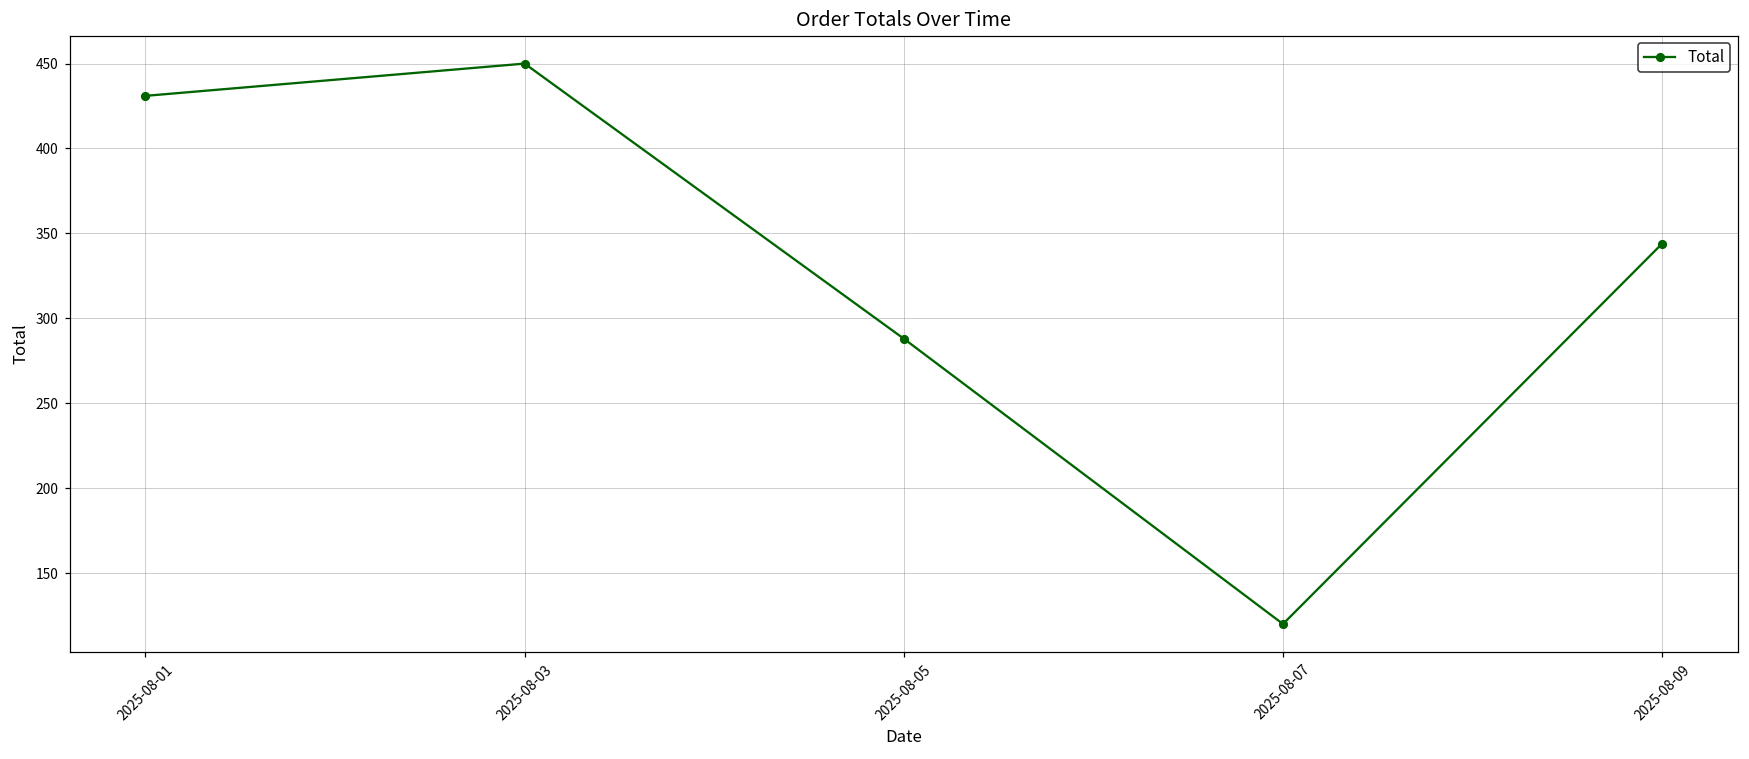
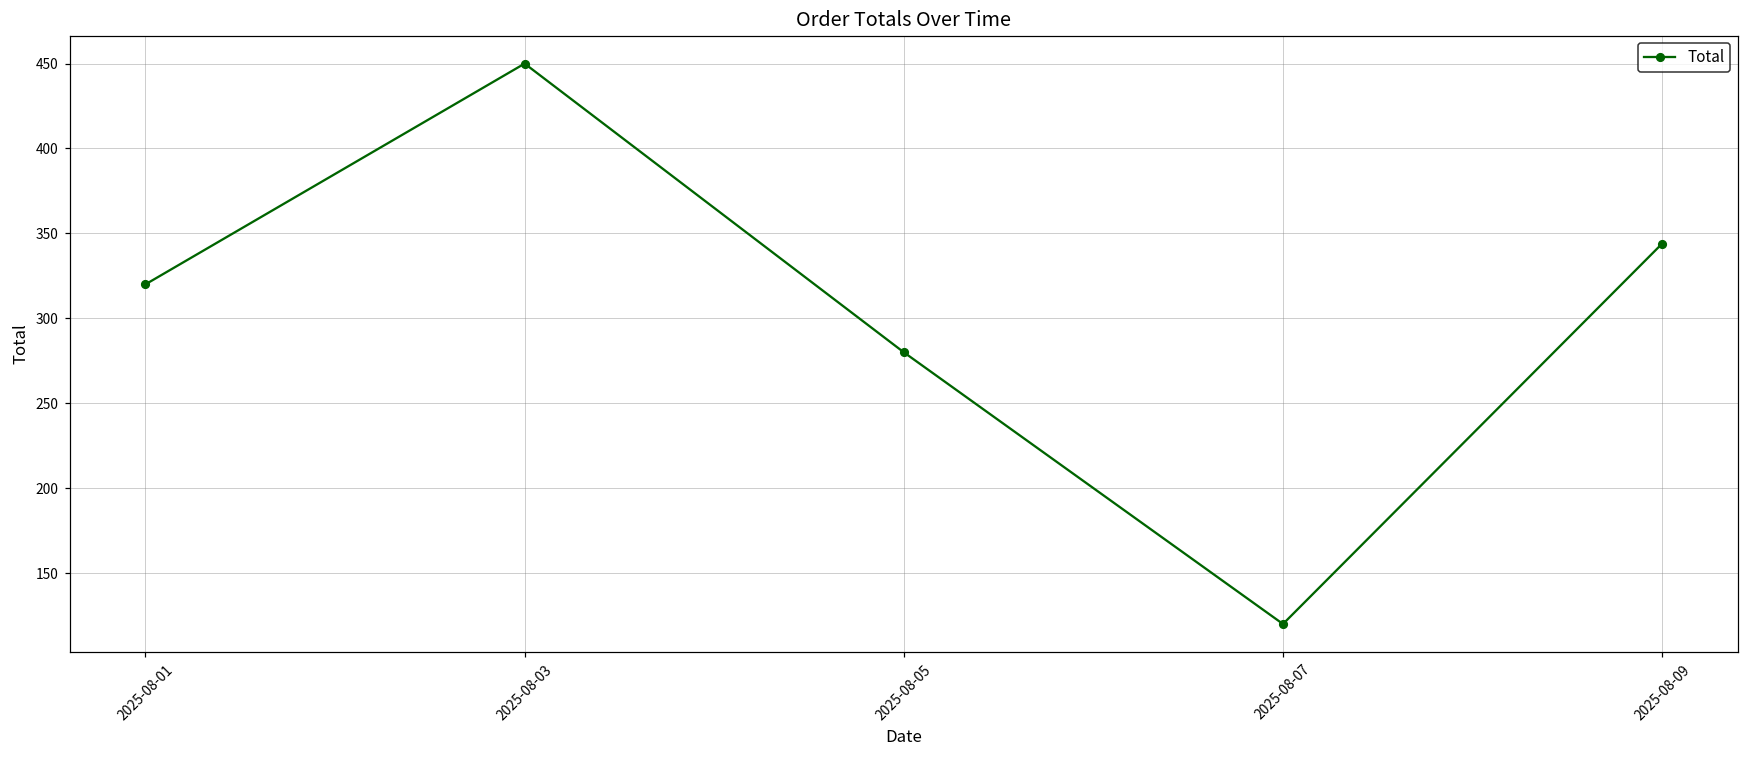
2025-08-01: 431 -> 320
2025-08-05: 288 -> 280
